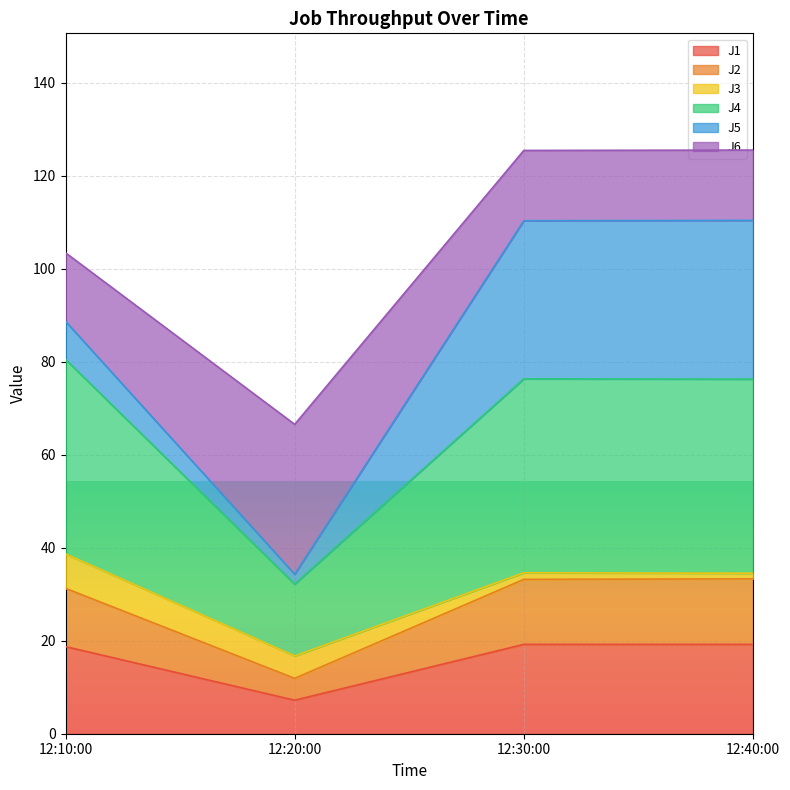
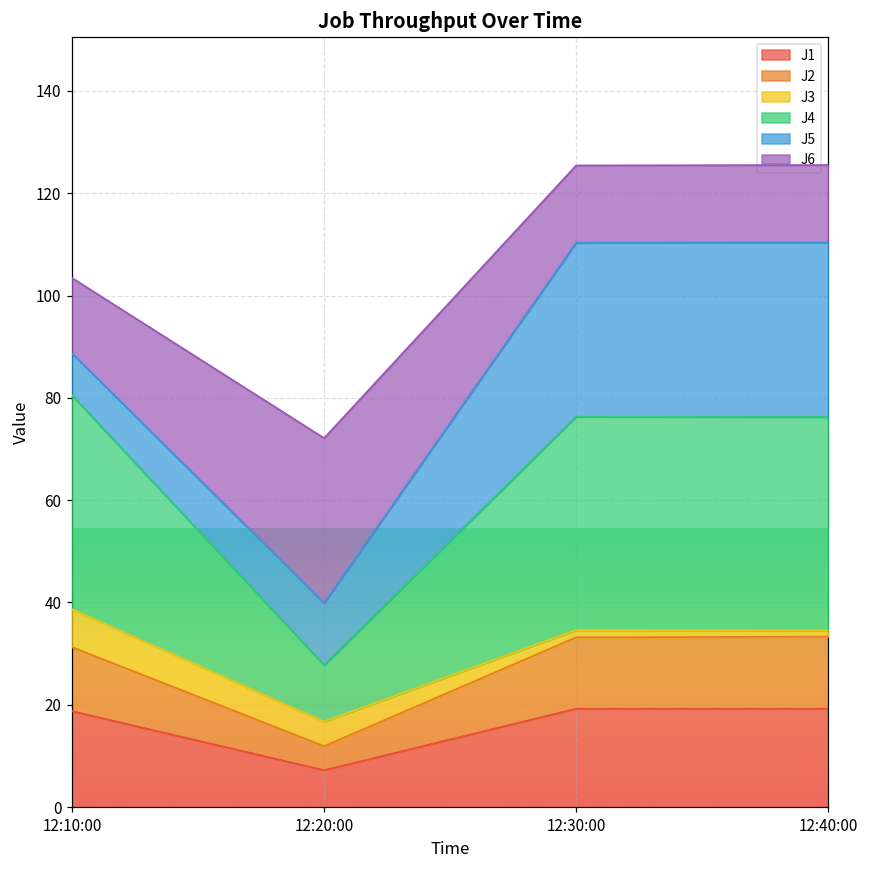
J4, 12:20:00: 15 -> 11
J5, 12:20:00: 2 -> 12
